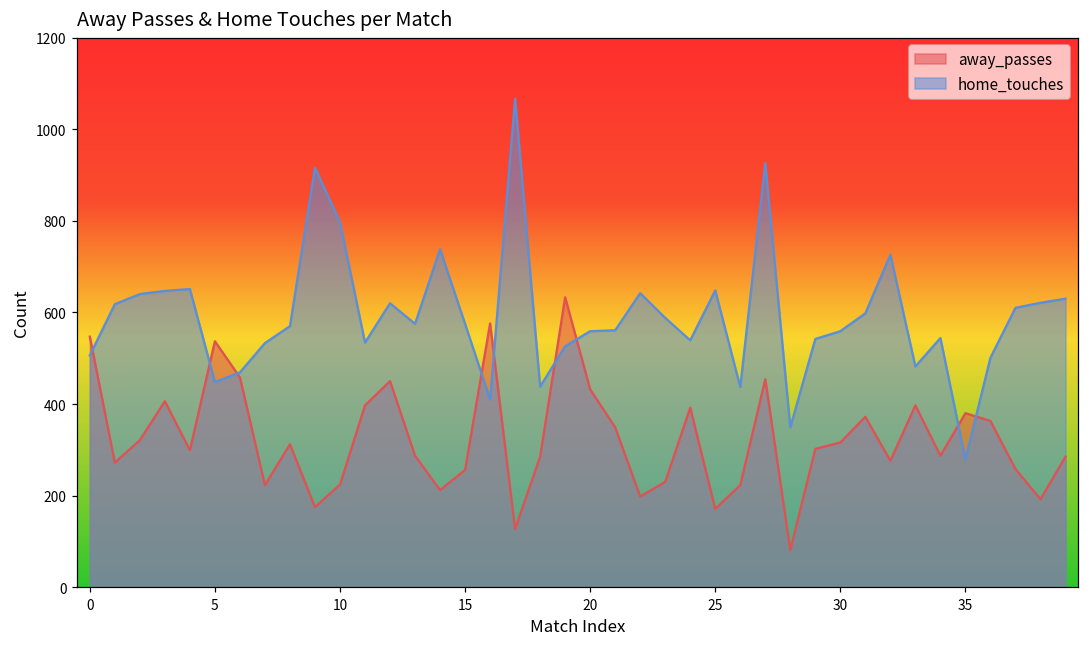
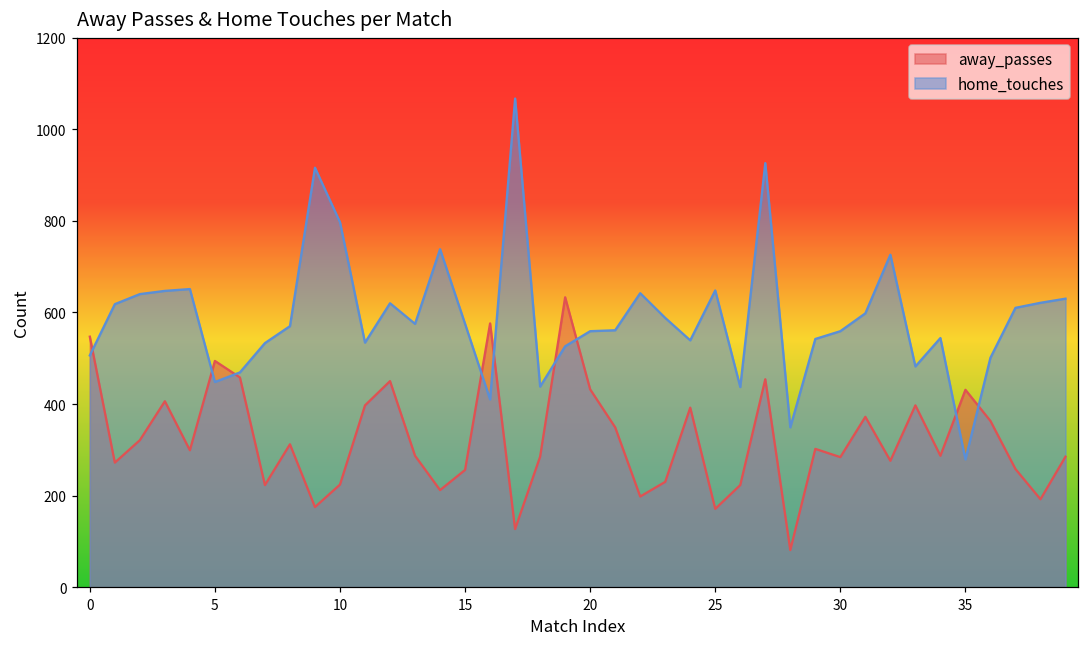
away_passes, 5: 540 -> 490
away_passes, 30: 320 -> 280
away_passes, 35: 380 -> 430
